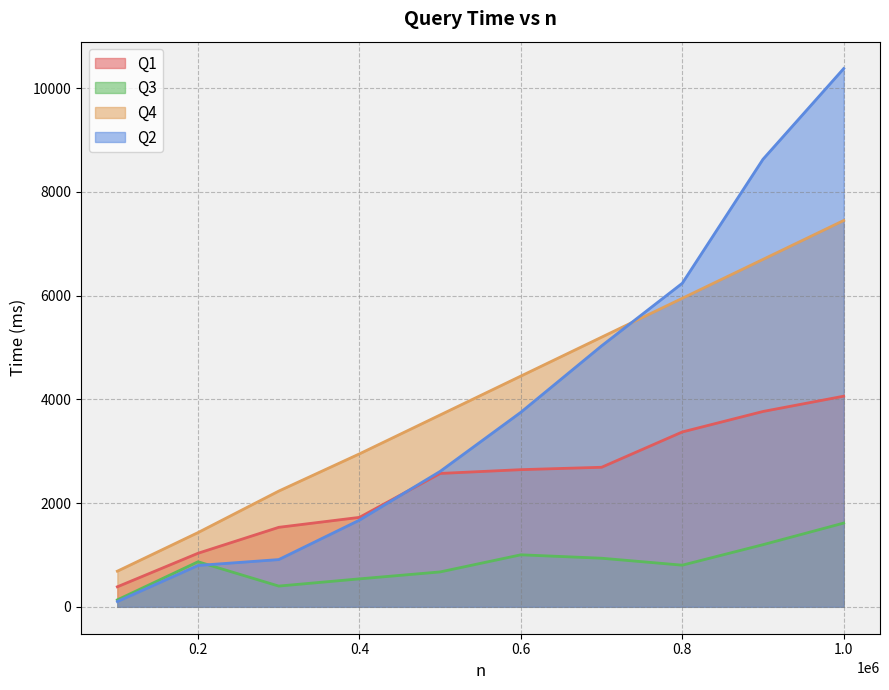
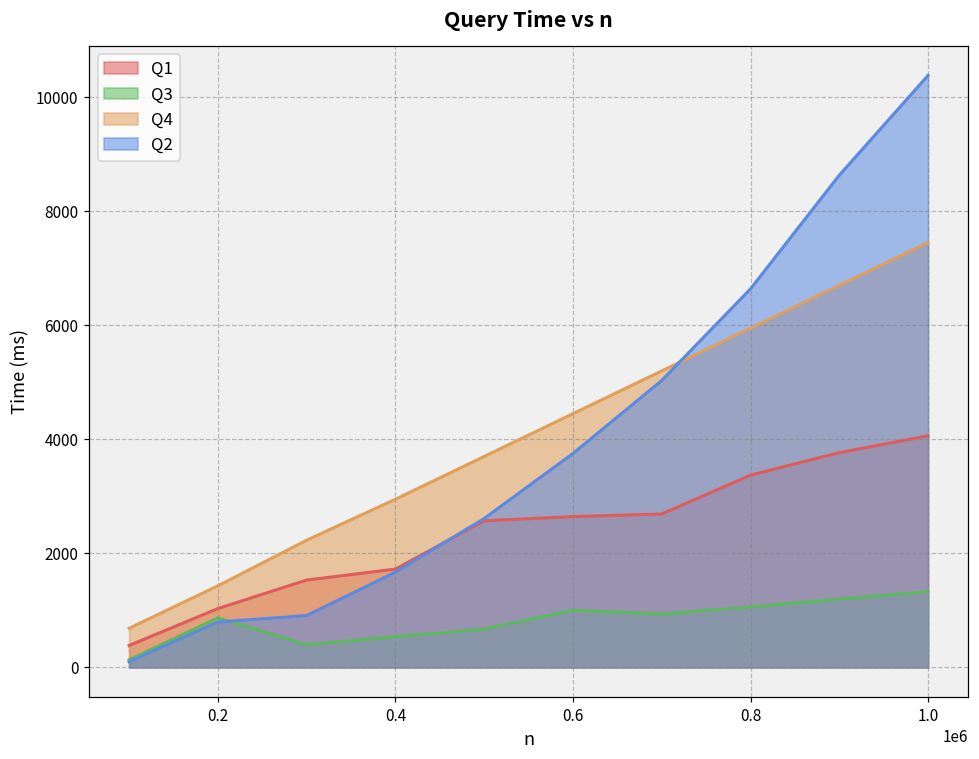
Q3, 0.8: 800 -> 1100
Q2, 0.8: 6200 -> 6600
Q3, 1.0: 1600 -> 1300
